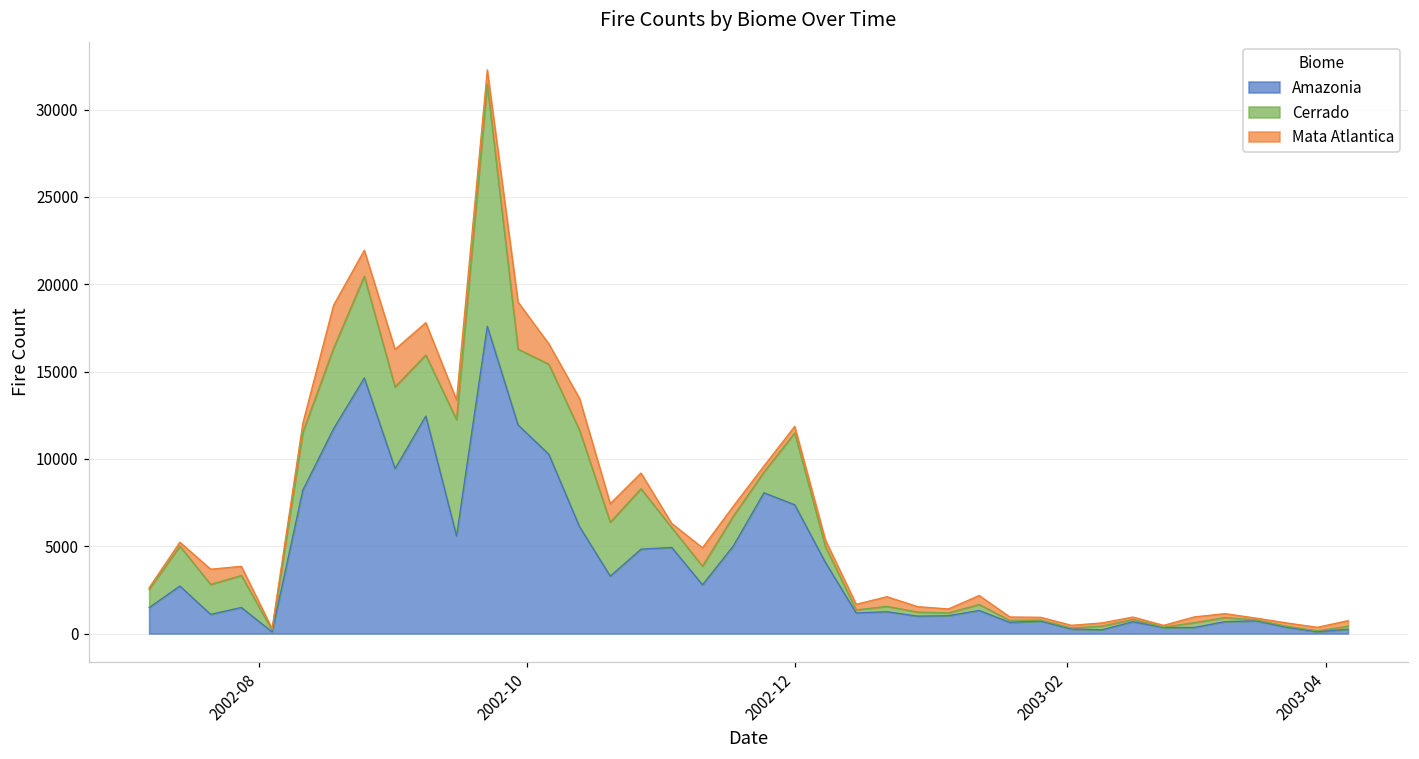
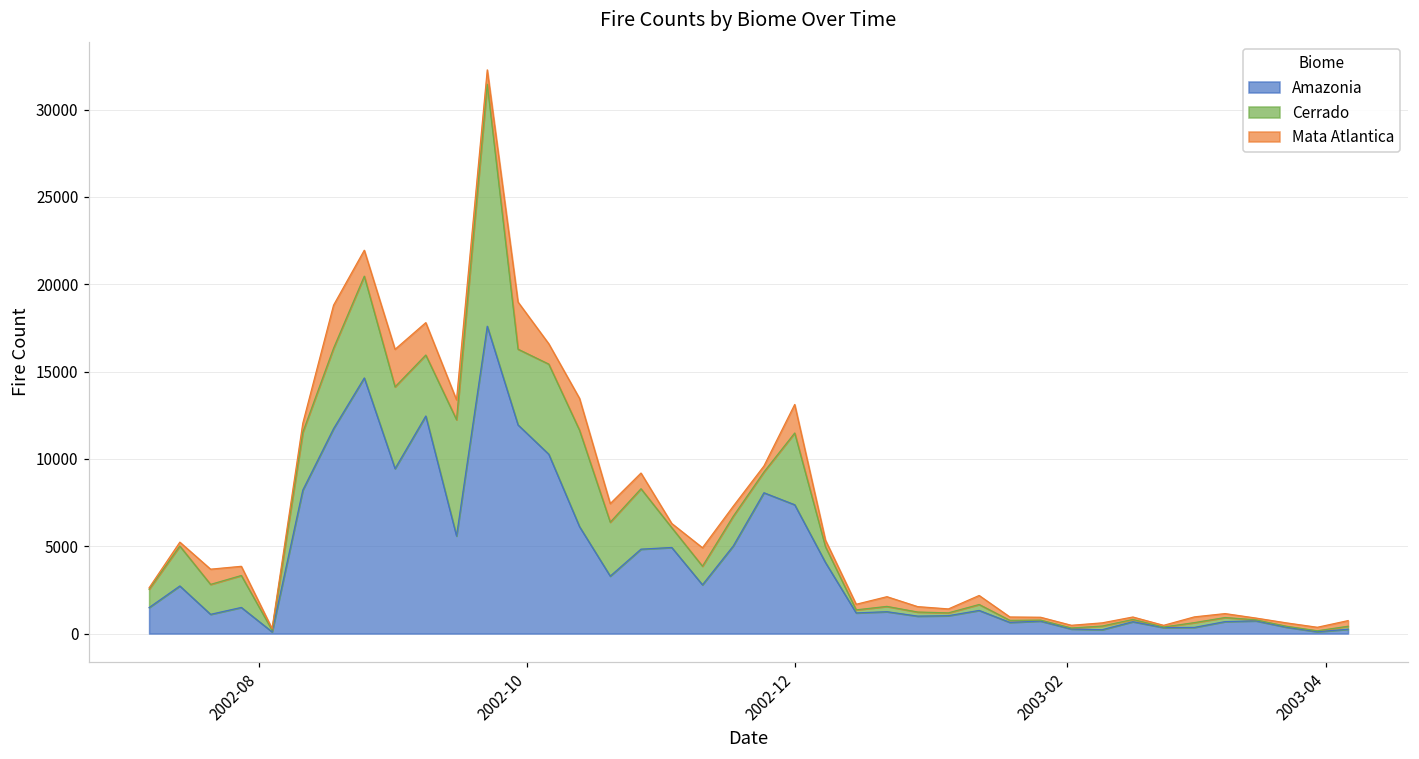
Mata Atlantica, 2002-12: 400 -> 1600
